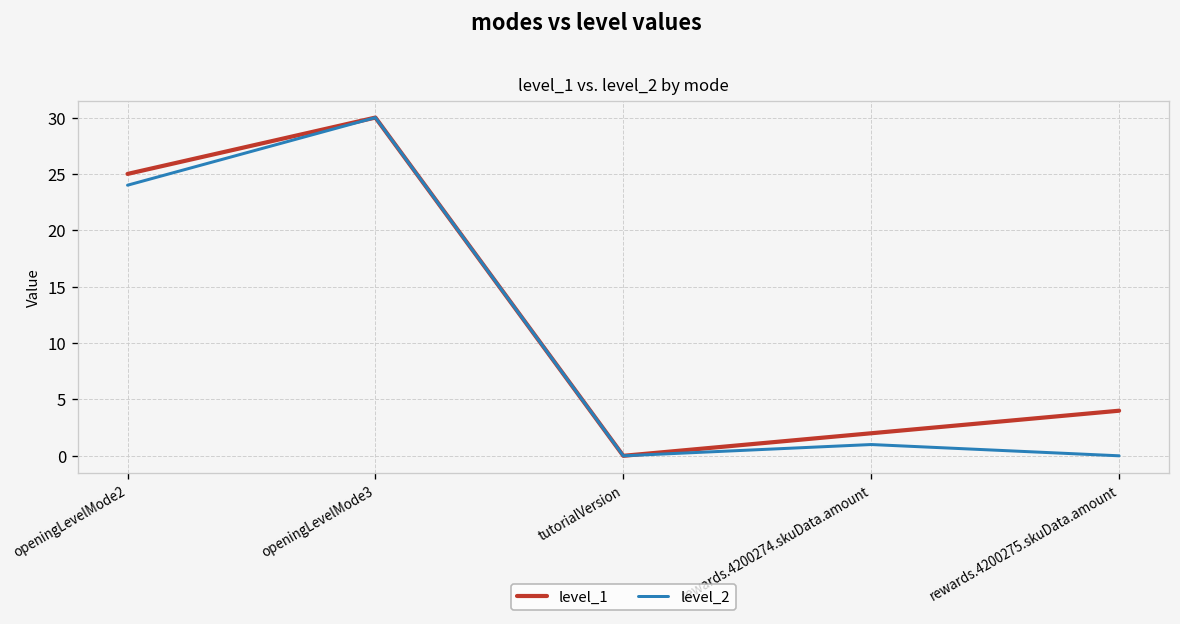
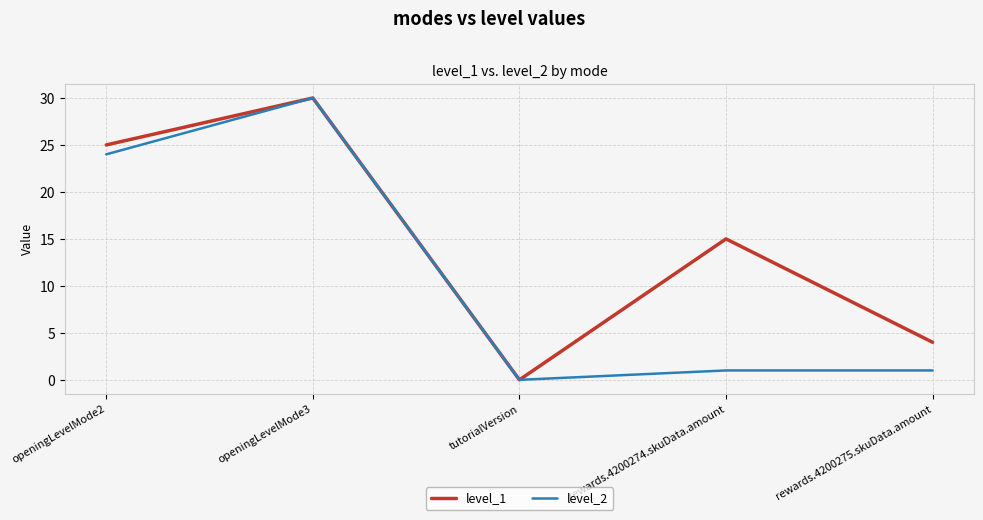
level_1, rewards.4200274.skuData.amount: 2 -> 15
level_2, rewards.4200275.skuData.amount: 0 -> 1
